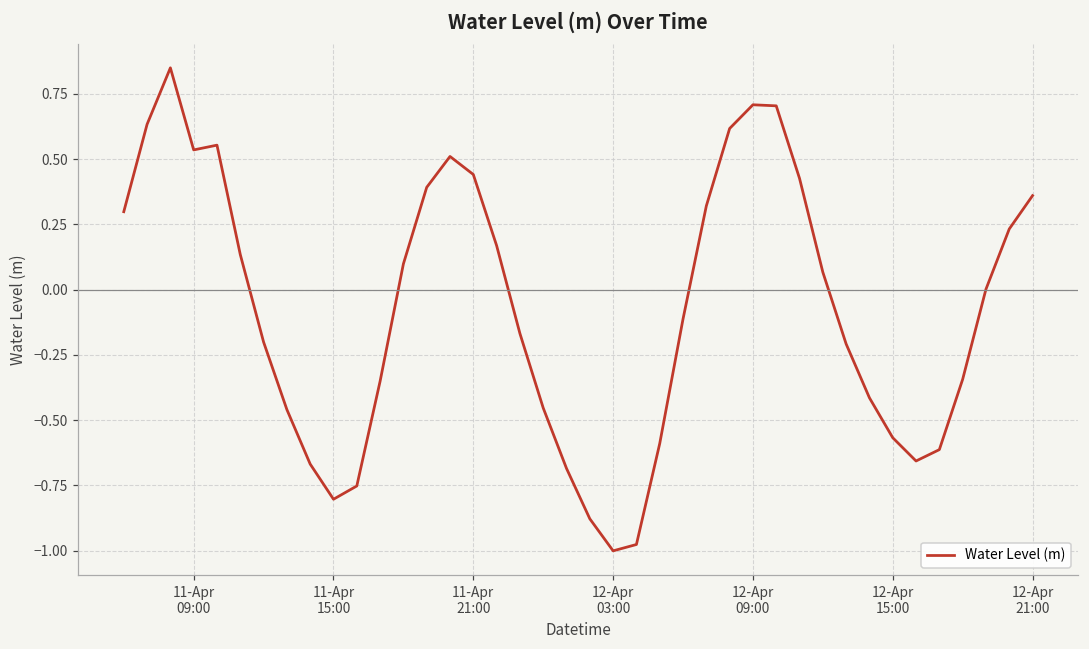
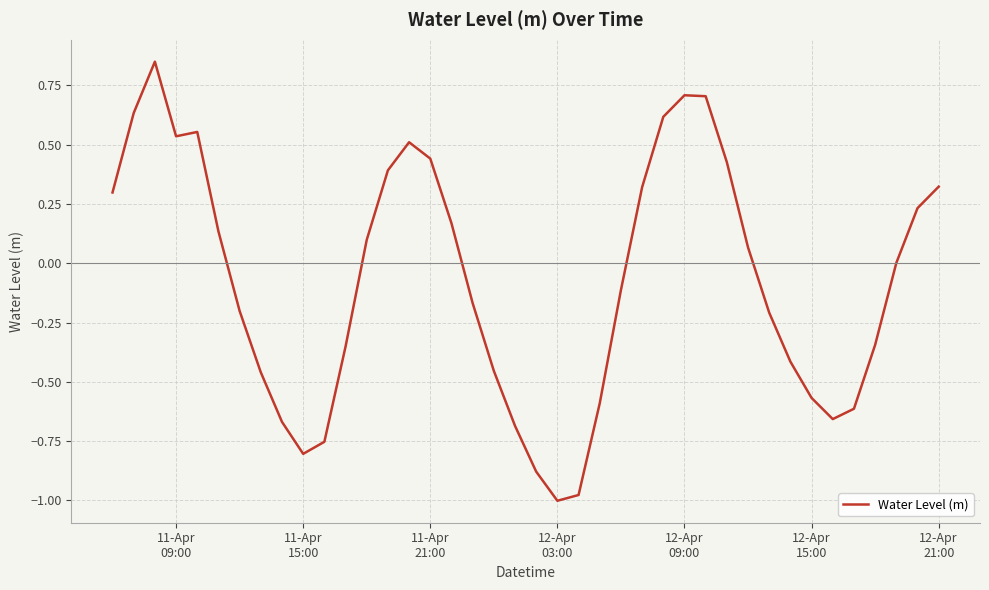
12-Apr 21:00: 0.36 -> 0.32
